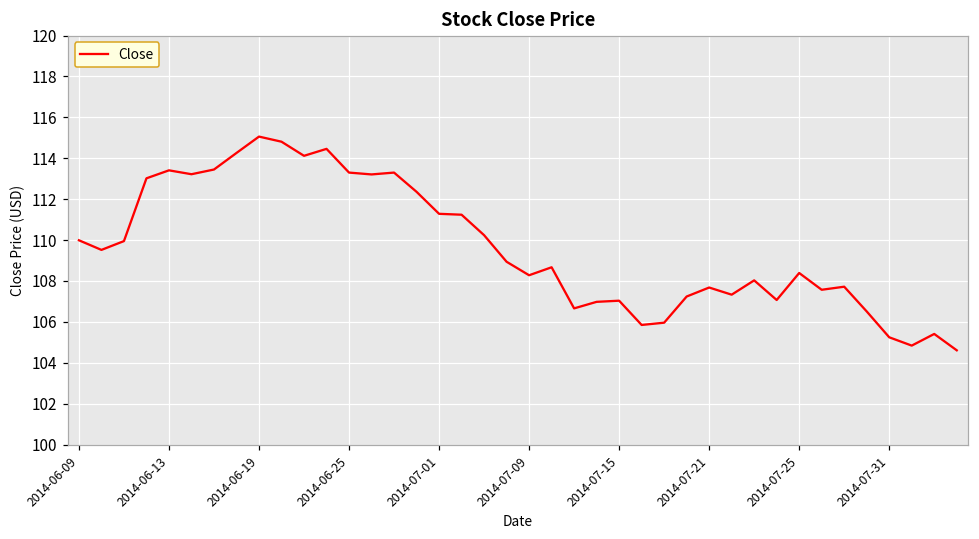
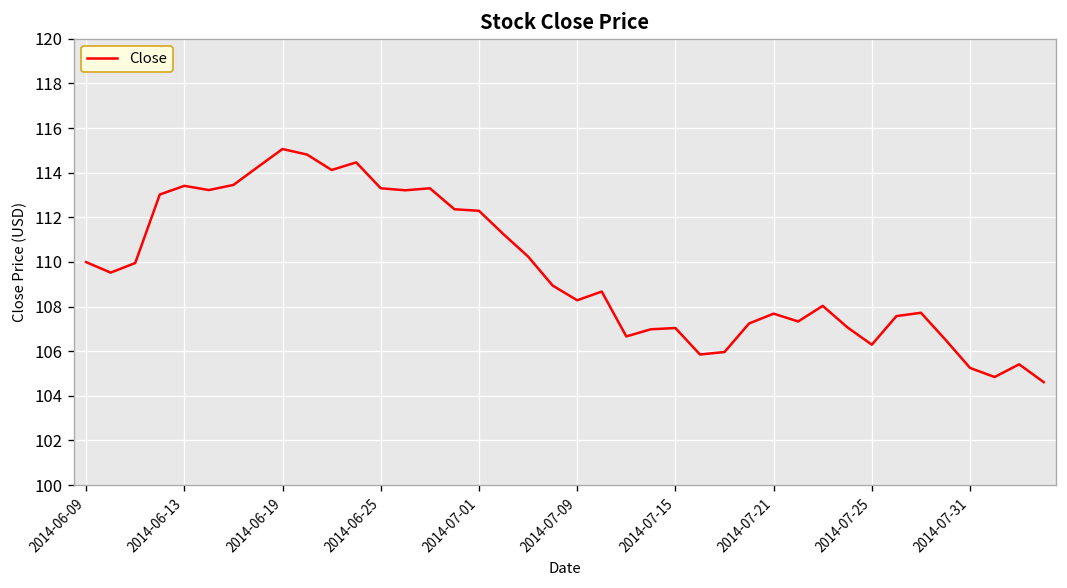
2014-07-01: 111.3 -> 112.3
2014-07-25: 108.4 -> 106.3
